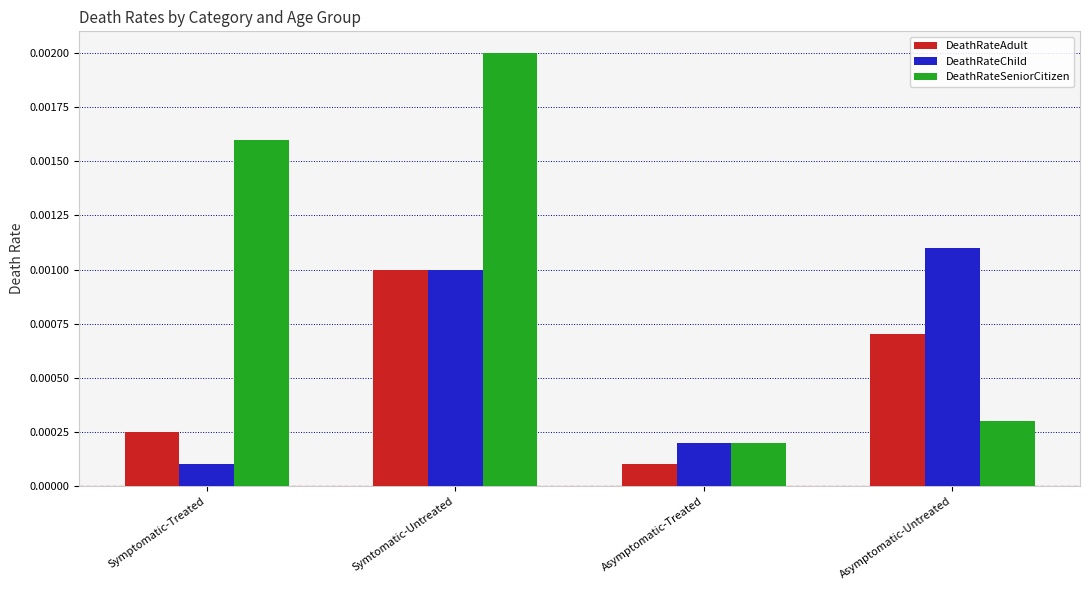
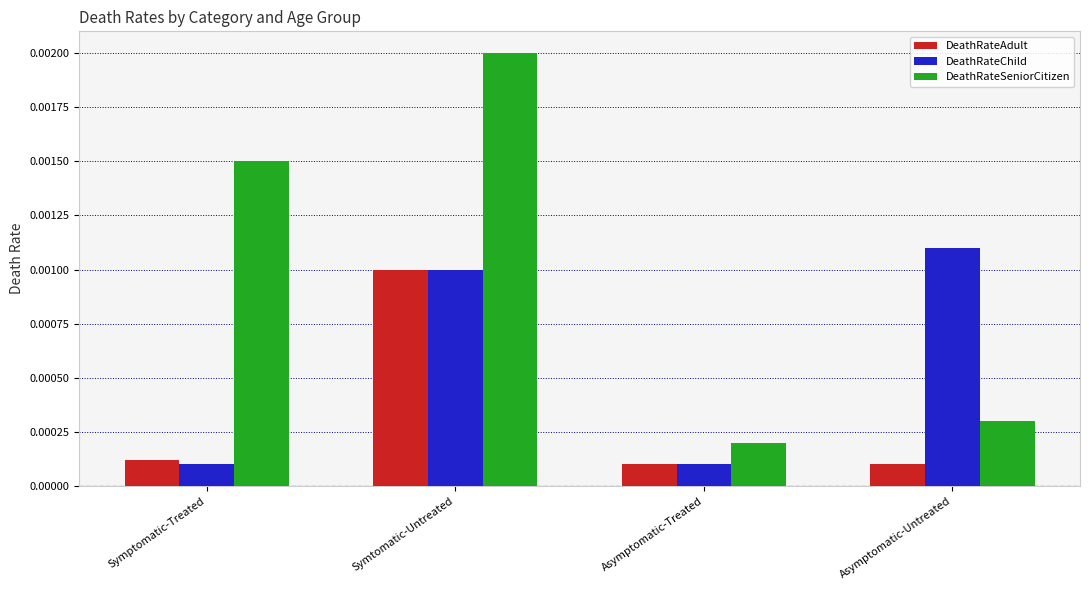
DeathRateAdult, Symptomatic-Treated: 0.00025 -> 0.00012
DeathRateSeniorCitizen, Symptomatic-Treated: 0.0016 -> 0.0015
DeathRateChild, Asymptomatic-Treated: 0.0002 -> 0.0001
DeathRateAdult, Asymptomatic-Untreated: 0.0007 -> 0.0001
